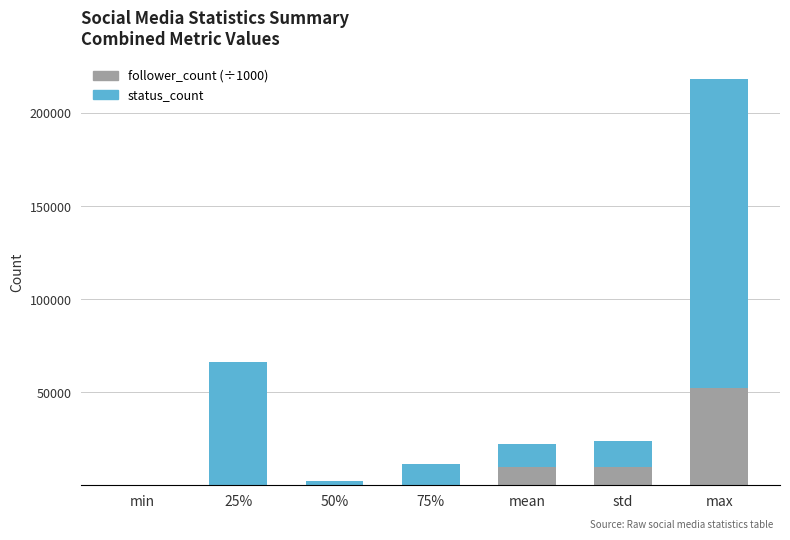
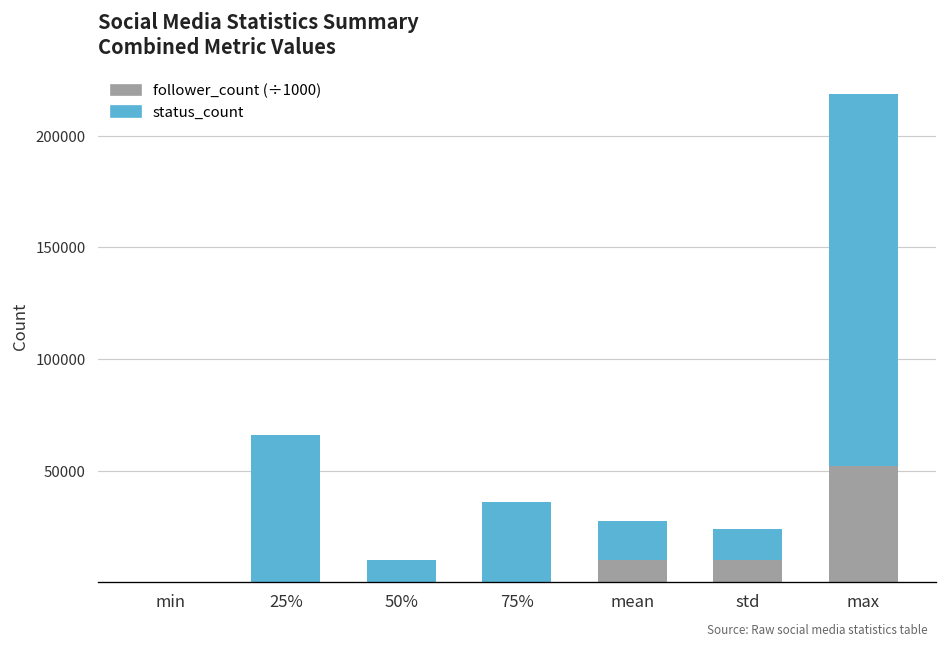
status_count, 50%: 2000 -> 10000
status_count, 75%: 11000 -> 36000
status_count, mean: 12000 -> 17000
